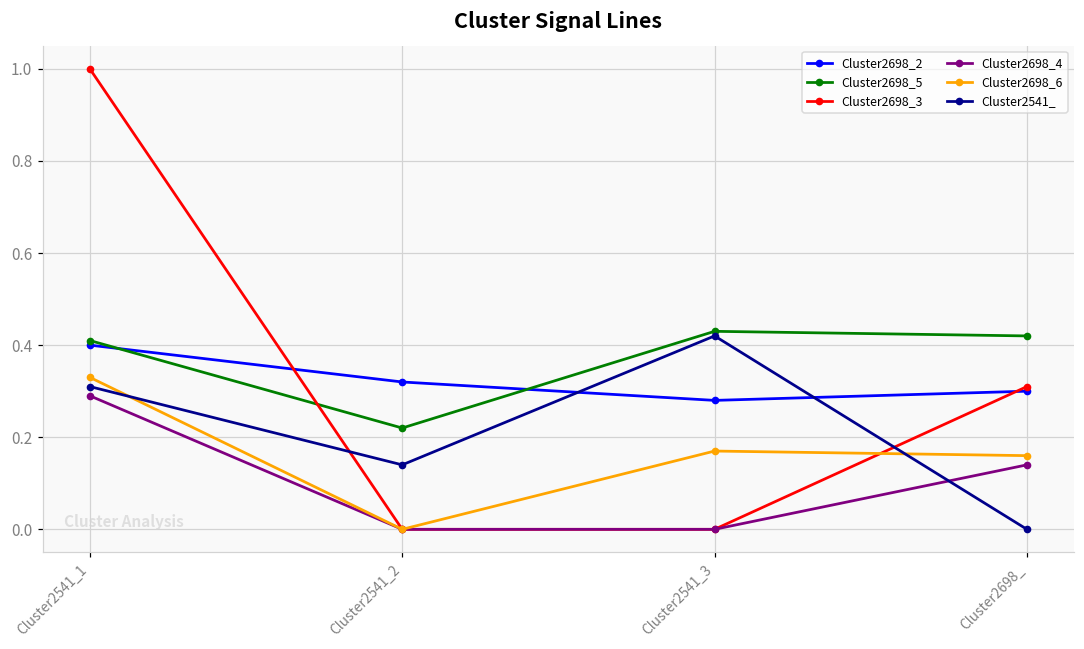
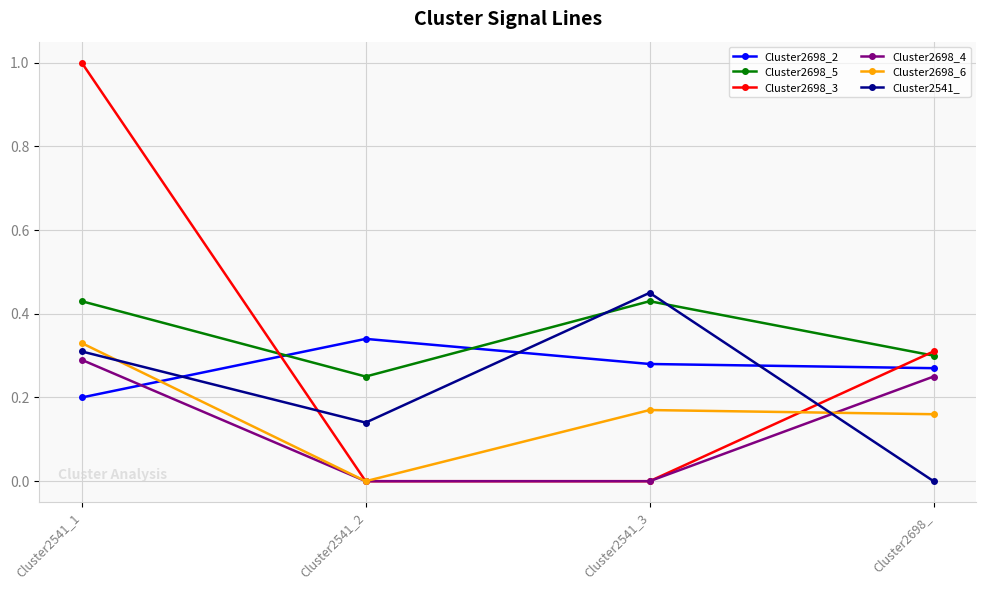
Cluster2698_2, Cluster2541_1: 0.4 -> 0.2
Cluster2698_5, Cluster2541_1: 0.41 -> 0.43
Cluster2698_2, Cluster2541_2: 0.32 -> 0.34
Cluster2698_5, Cluster2541_2: 0.22 -> 0.25
Cluster2541_, Cluster2541_3: 0.42 -> 0.45
Cluster2698_2, Cluster2698_: 0.30 -> 0.27
Cluster2698_5, Cluster2698_: 0.42 -> 0.30
Cluster2698_4, Cluster2698_: 0.14 -> 0.25
